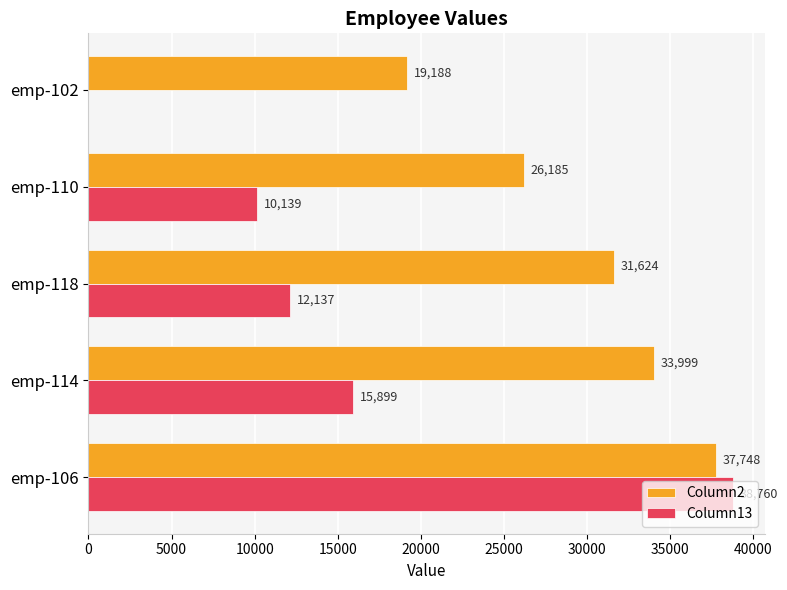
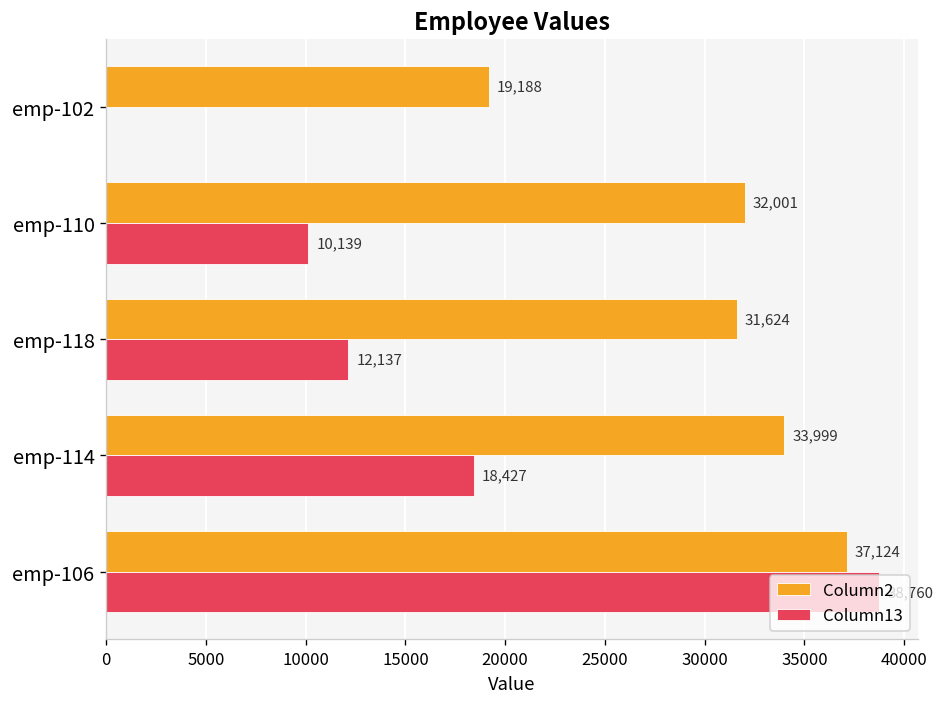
Column2, emp-110: 26,185 -> 32,001
Column13, emp-114: 15,899 -> 18,427
Column2, emp-106: 37,748 -> 37,124
